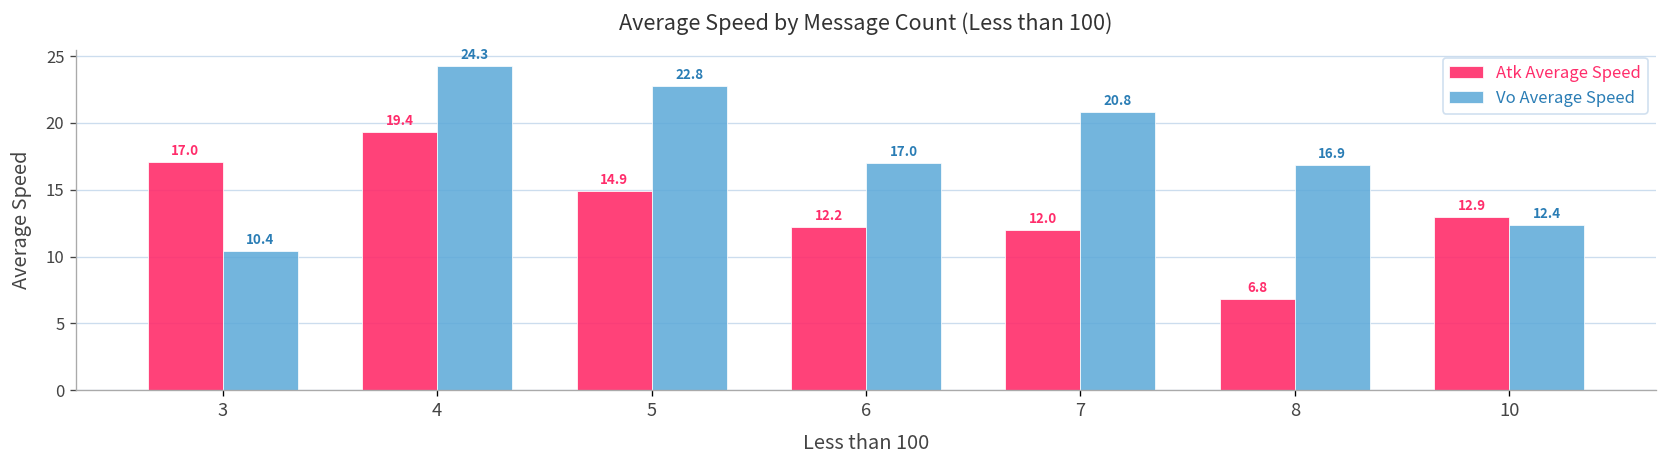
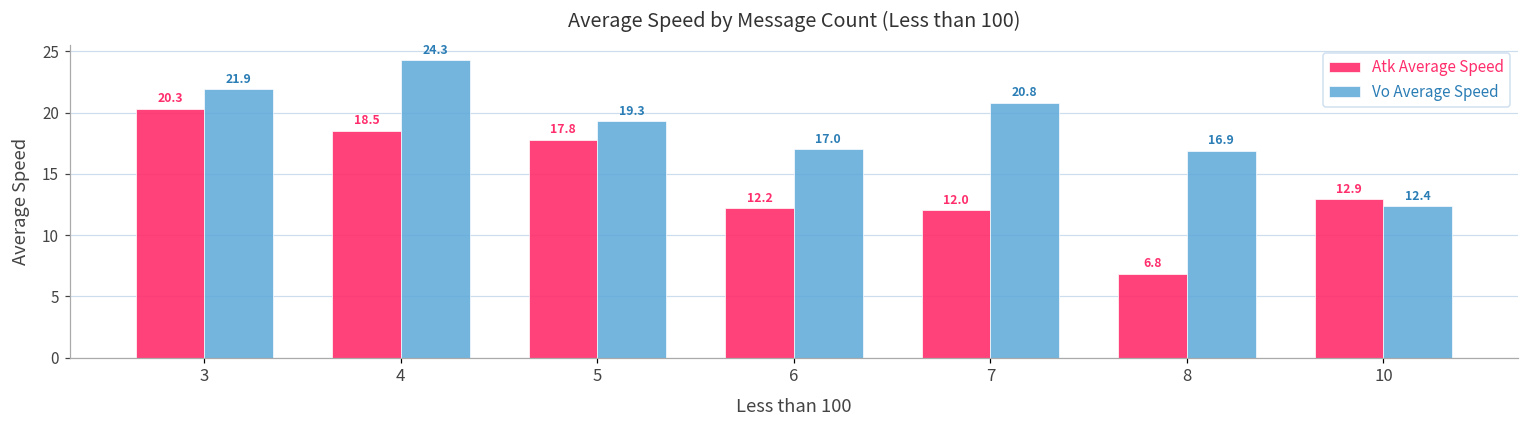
Atk Average Speed, 3: 17.0 -> 20.3
Vo Average Speed, 3: 10.4 -> 21.9
Atk Average Speed, 4: 19.4 -> 18.5
Atk Average Speed, 5: 14.9 -> 17.8
Vo Average Speed, 5: 22.8 -> 19.3
